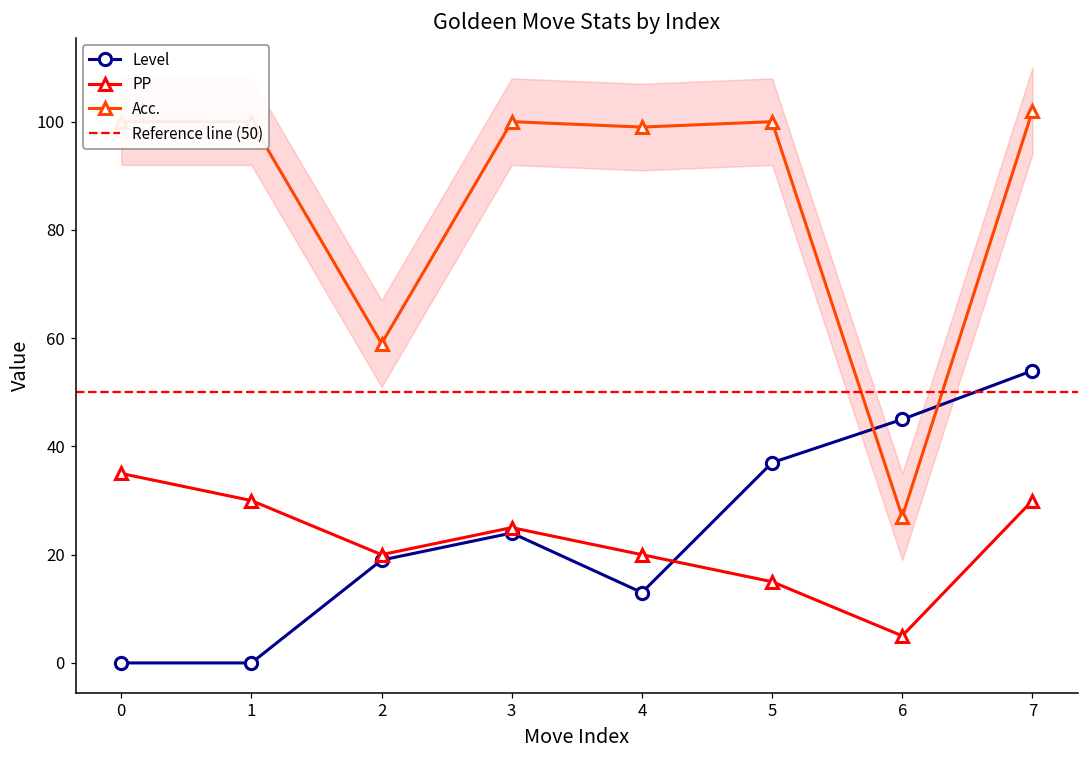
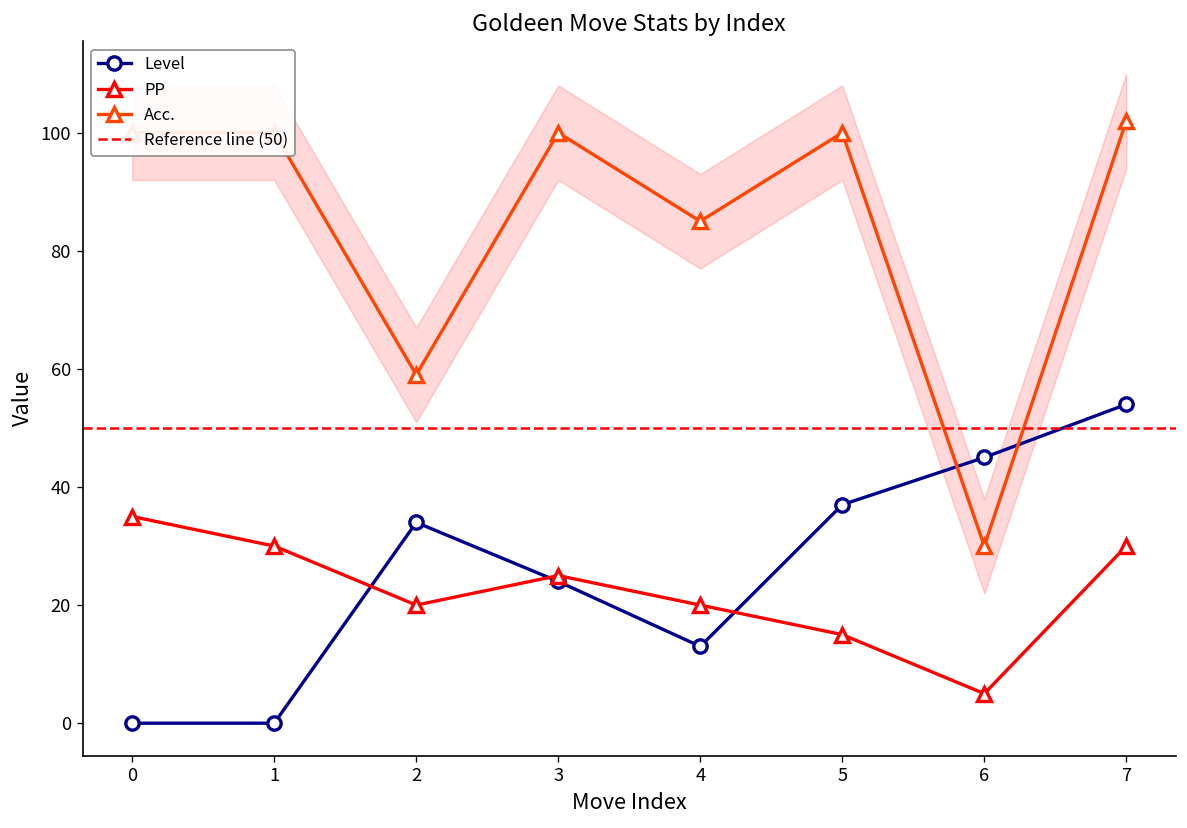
Level, 2: 19 -> 34
Acc., 4: 99 -> 85
Acc., 6: 27 -> 30
